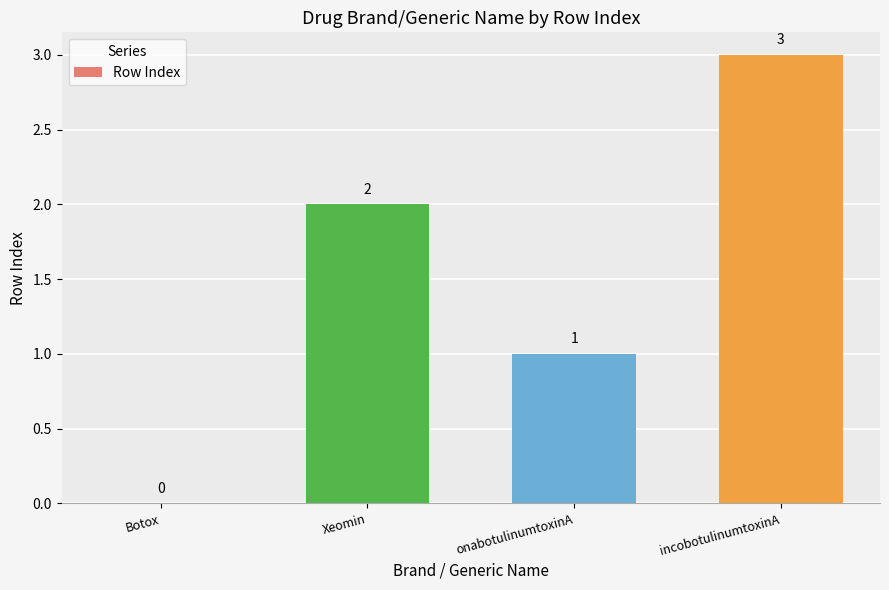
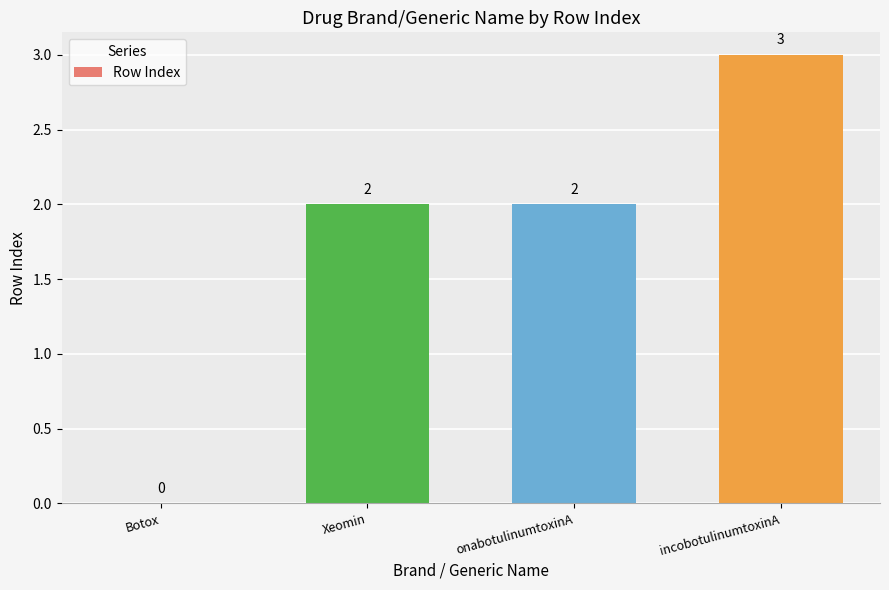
onabotulinumtoxinA: 1 -> 2
